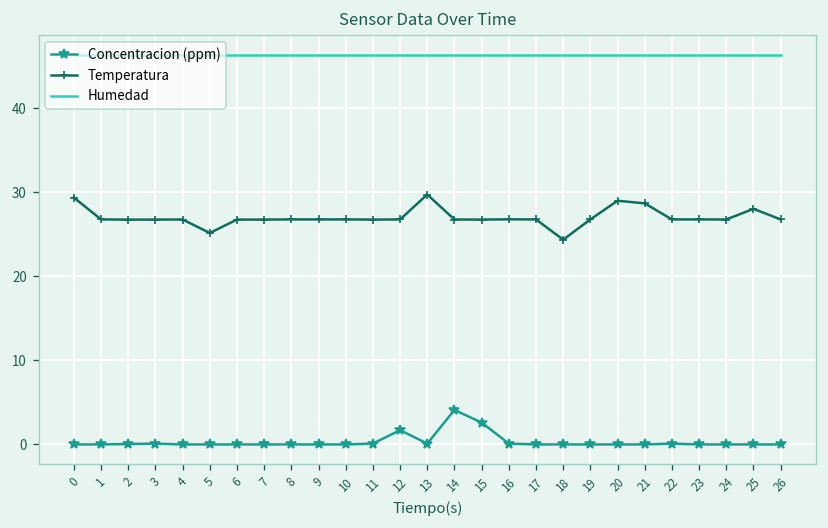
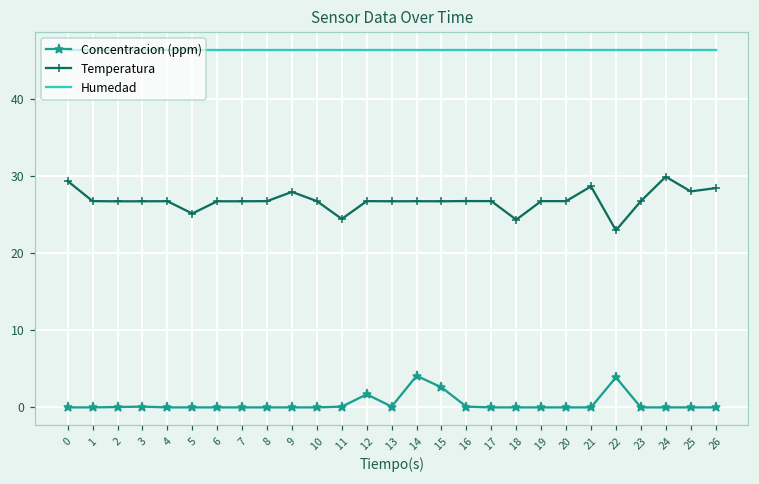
Temperatura, 9: 27 -> 28
Temperatura, 11: 27 -> 24
Temperatura, 13: 30 -> 27
Temperatura, 20: 29 -> 27
Concentracion (ppm), 22: 0 -> 4
Temperatura, 22: 27 -> 23
Temperatura, 24: 27 -> 30
Temperatura, 26: 27 -> 28
